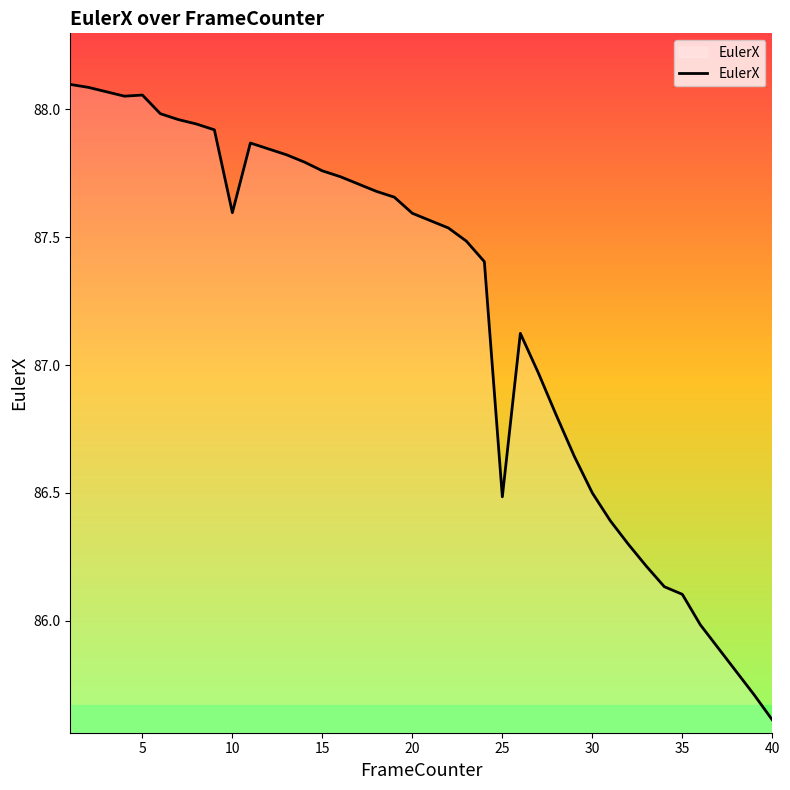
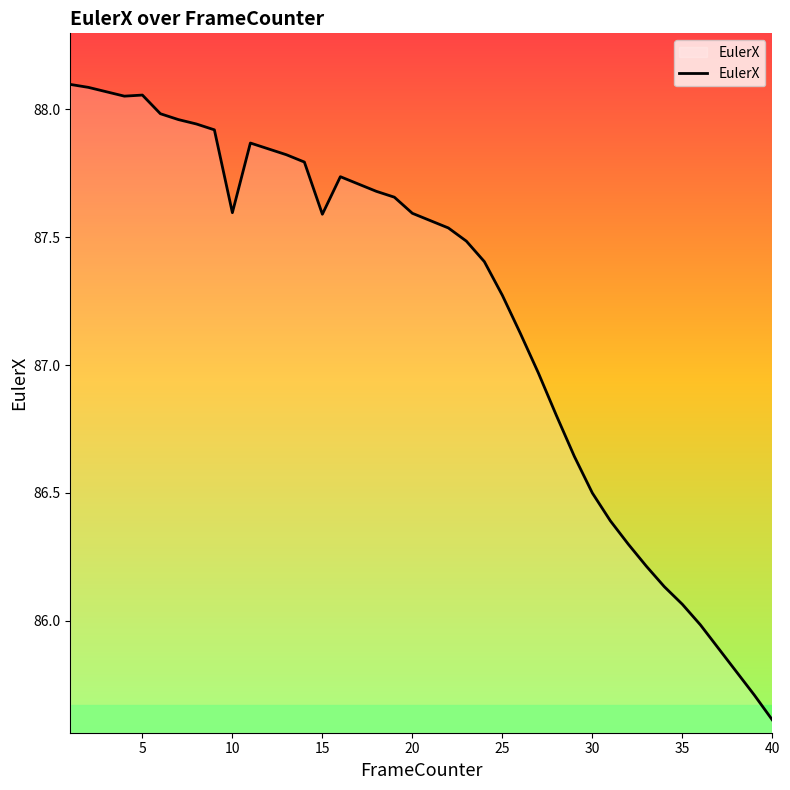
15: 87.76 -> 87.59
25: 86.48 -> 87.27
35: 86.10 -> 86.06
